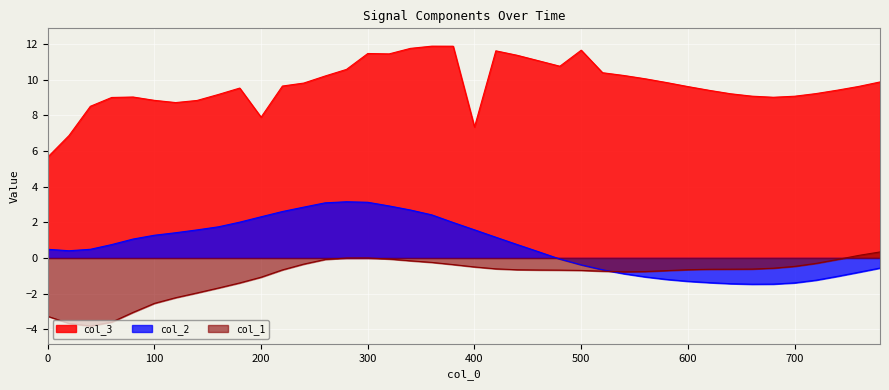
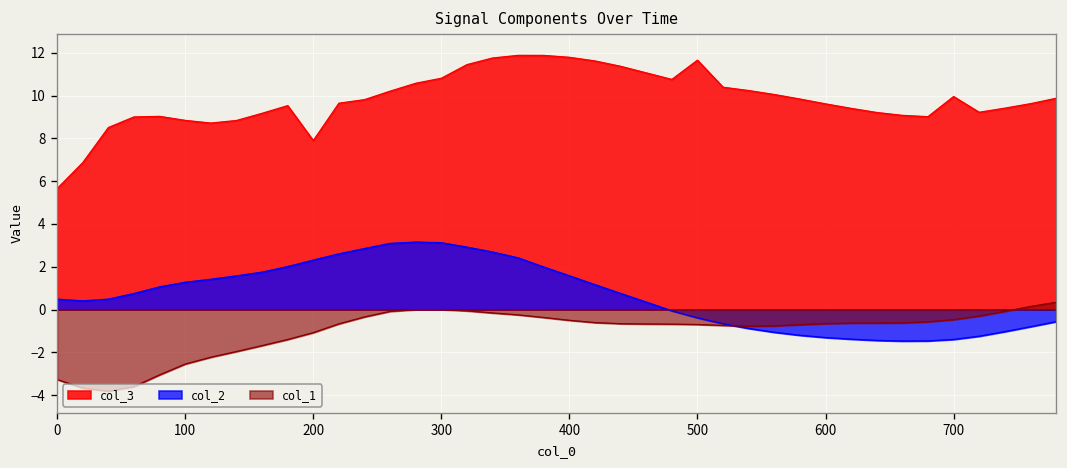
col_3, 300: 11.5 -> 10.8
col_3, 400: 7.3 -> 11.8
col_3, 700: 9.1 -> 10.0
